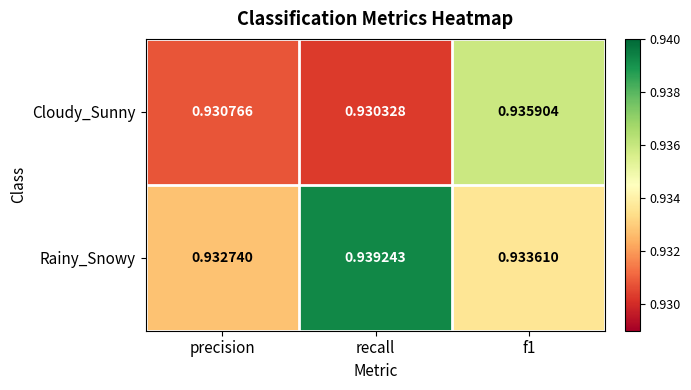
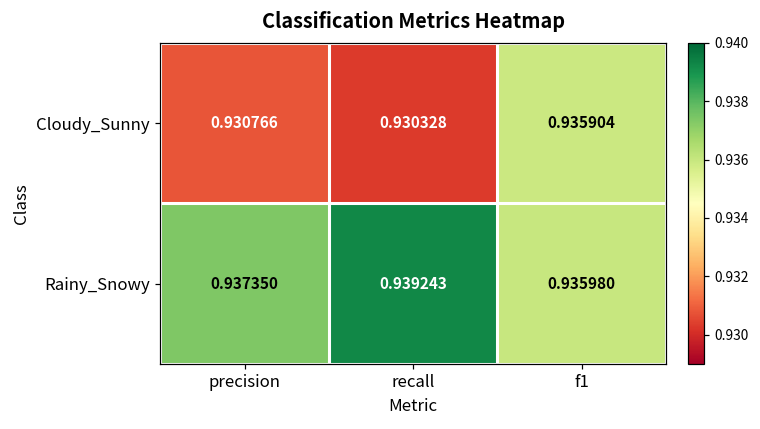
Rainy_Snowy, precision: 0.932740 -> 0.937350
Rainy_Snowy, f1: 0.933610 -> 0.935980
